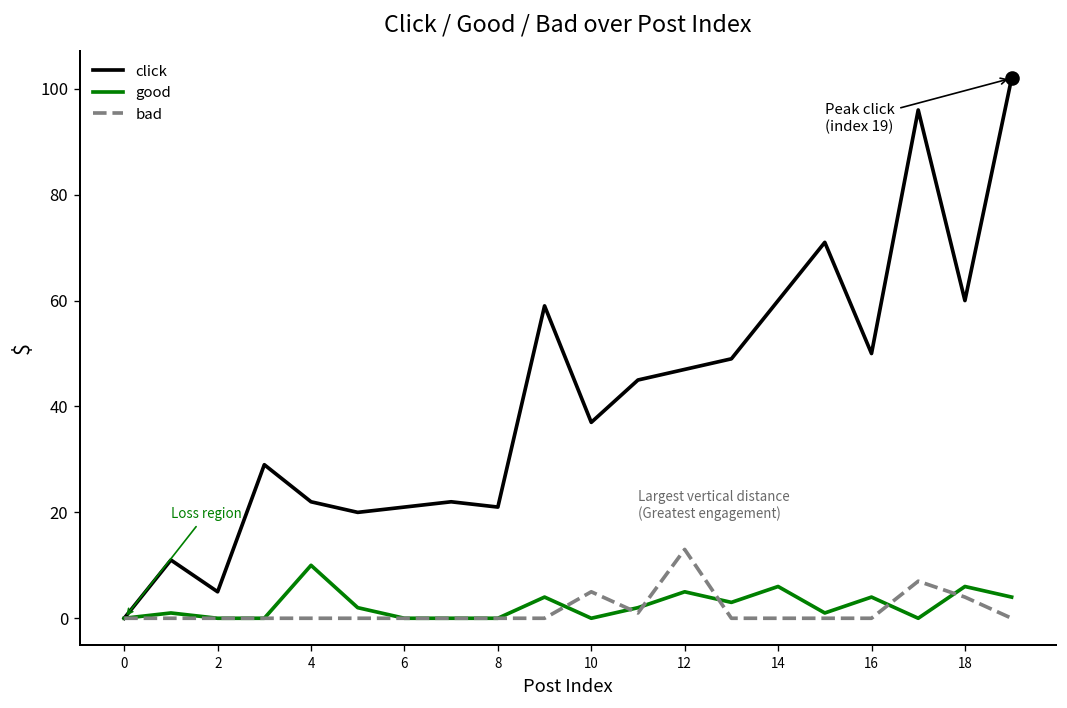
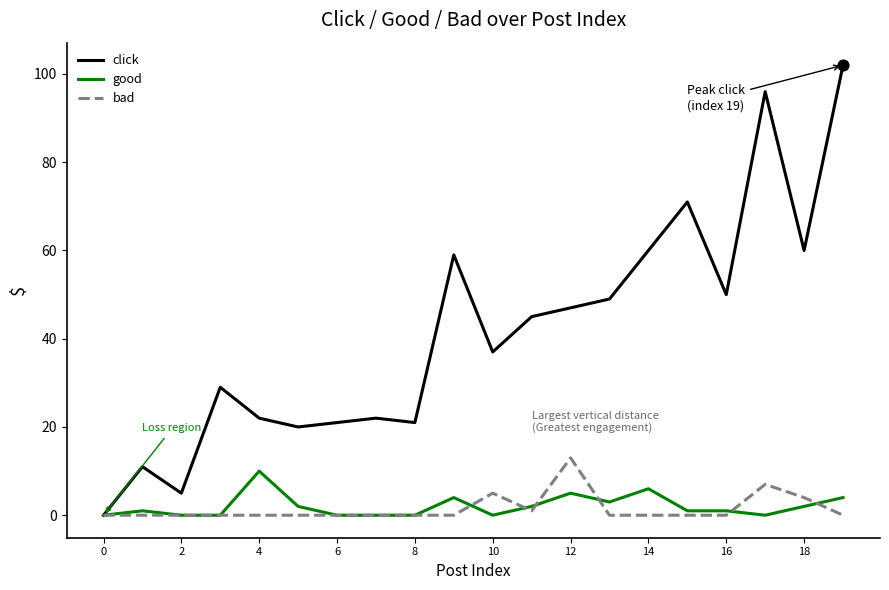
good, 16: 4 -> 1
good, 18: 6 -> 2
